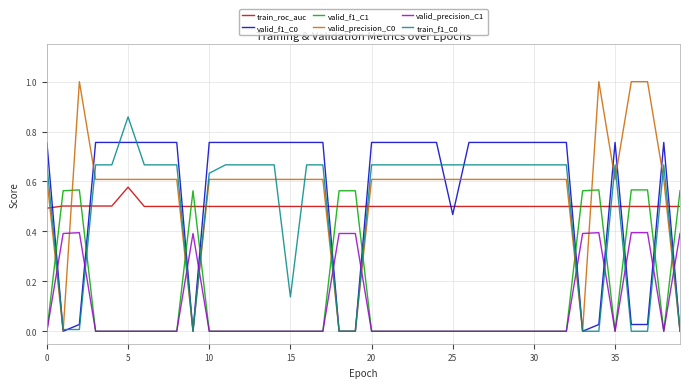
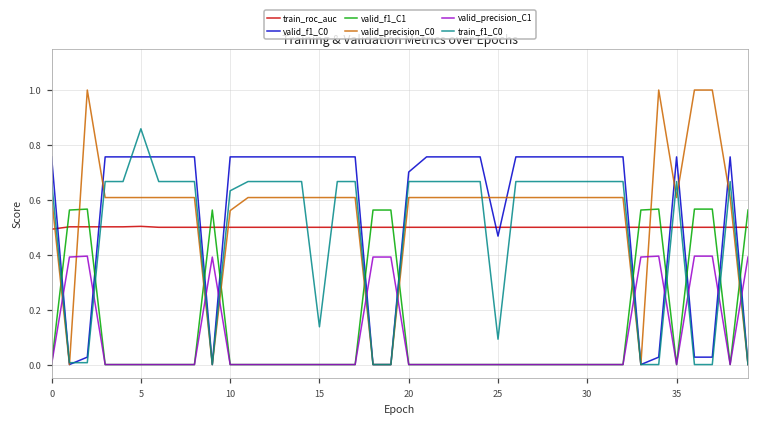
train_roc_auc, 5: 0.58 -> 0.50
valid_precision_C0, 10: 0.61 -> 0.56
valid_f1_C0, 20: 0.76 -> 0.70
train_f1_C0, 25: 0.67 -> 0.09
